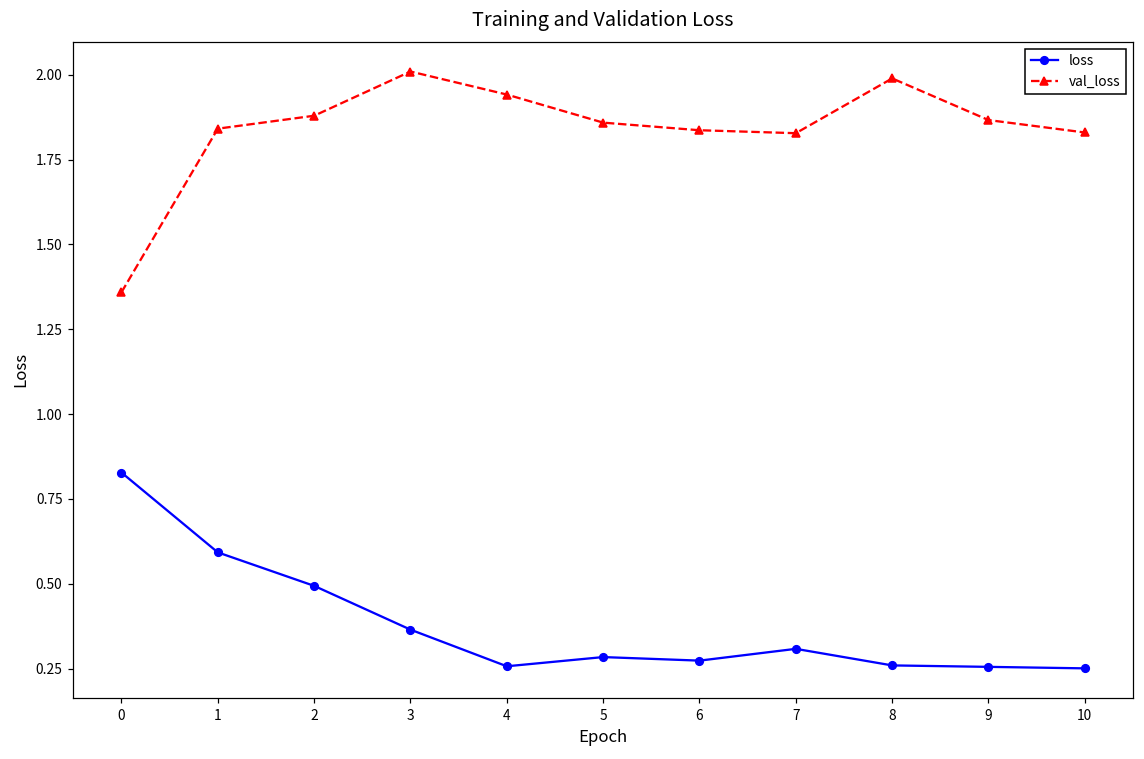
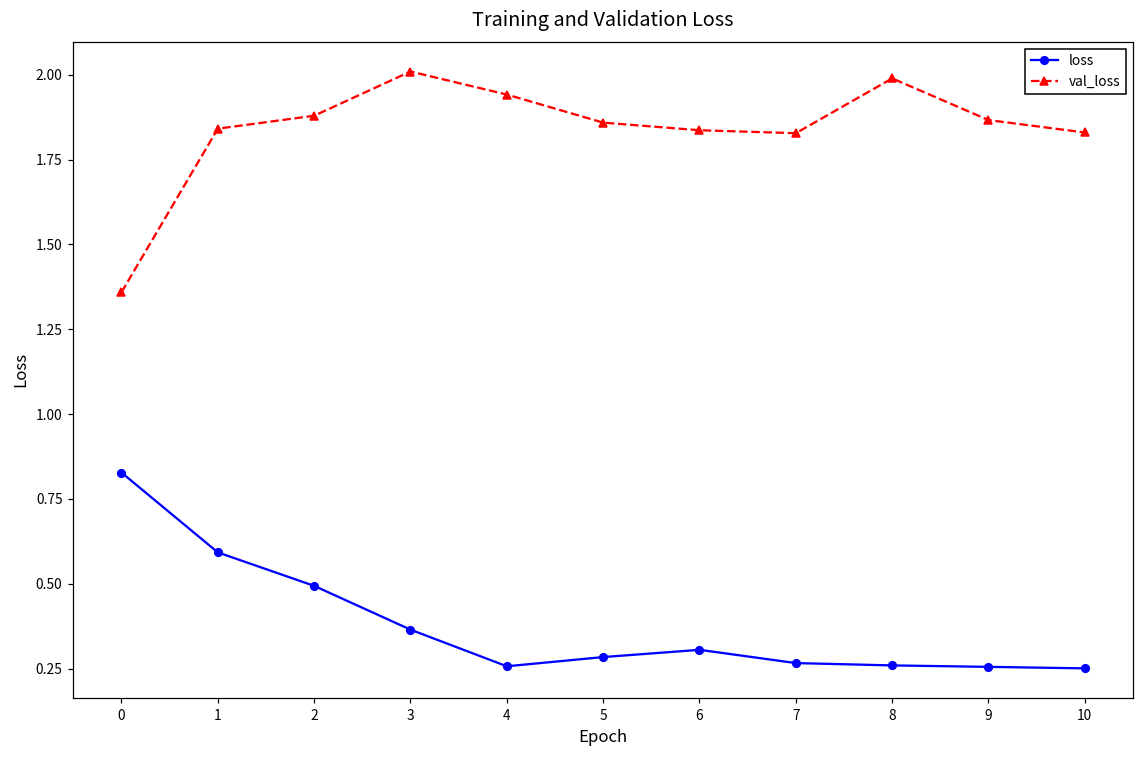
loss, 6: 0.27 -> 0.31
loss, 7: 0.31 -> 0.27
